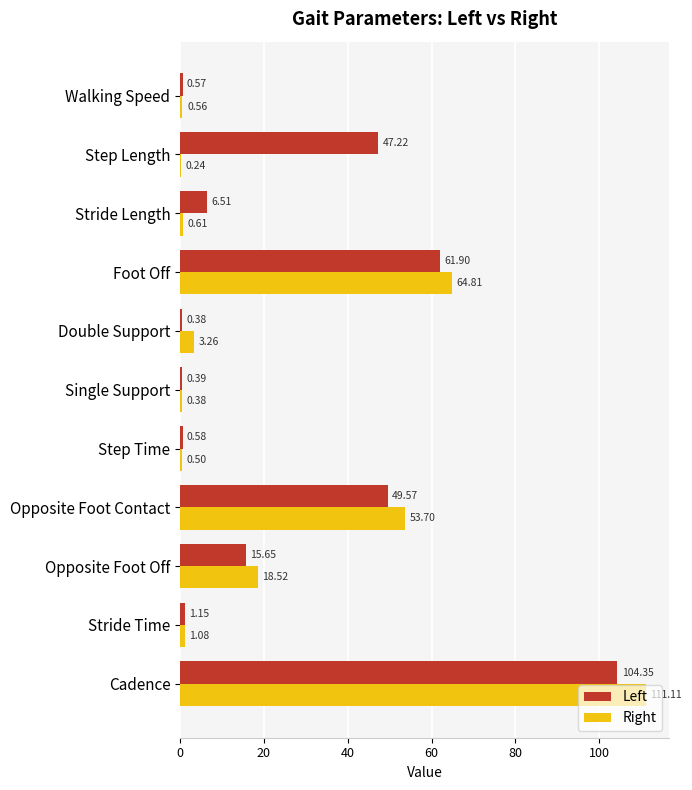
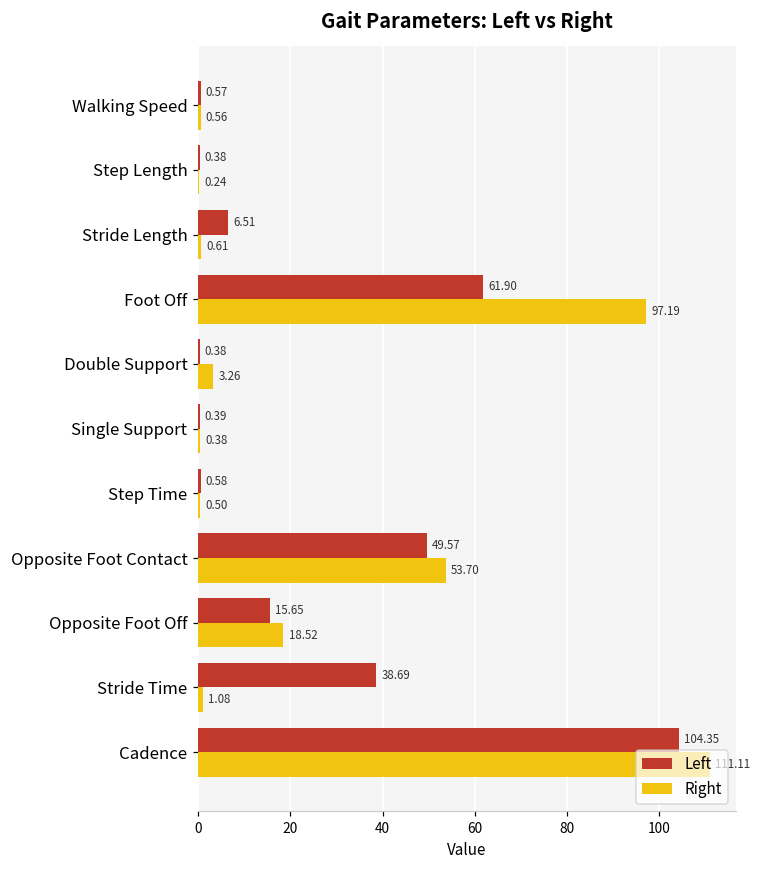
Left, Step Length: 47.22 -> 0.38
Right, Foot Off: 64.81 -> 97.19
Left, Stride Time: 1.15 -> 38.69
